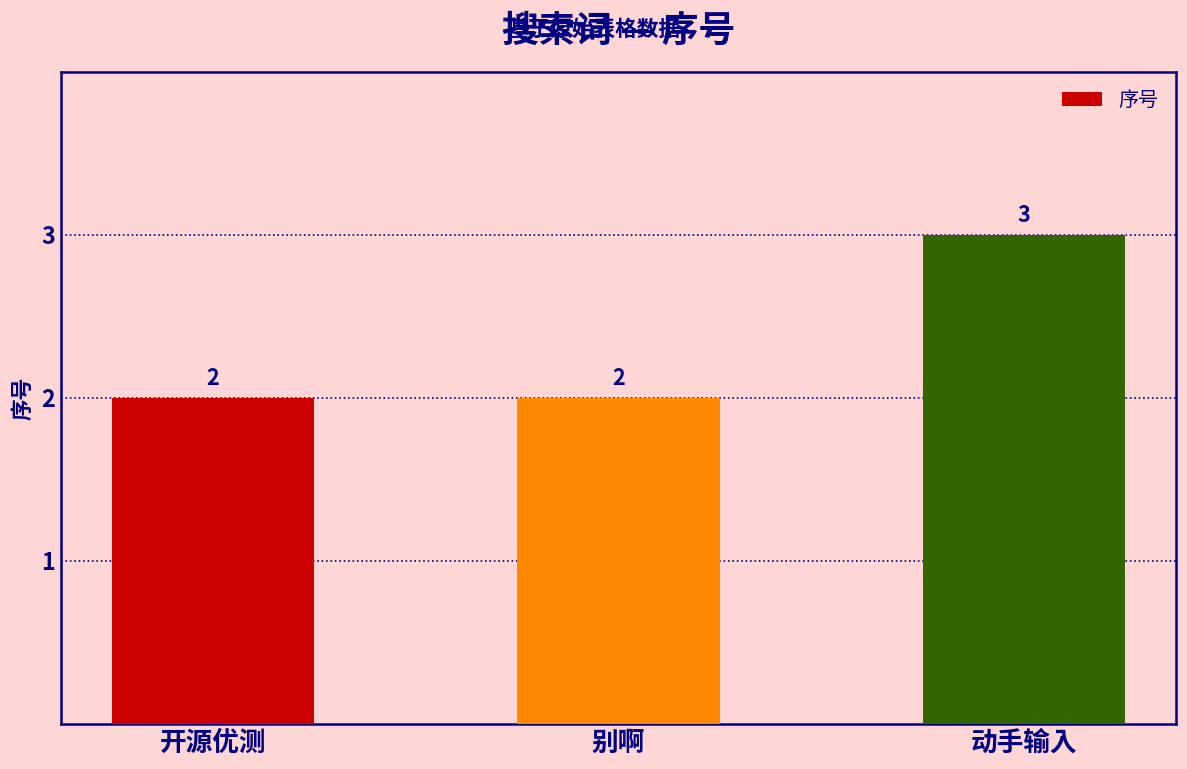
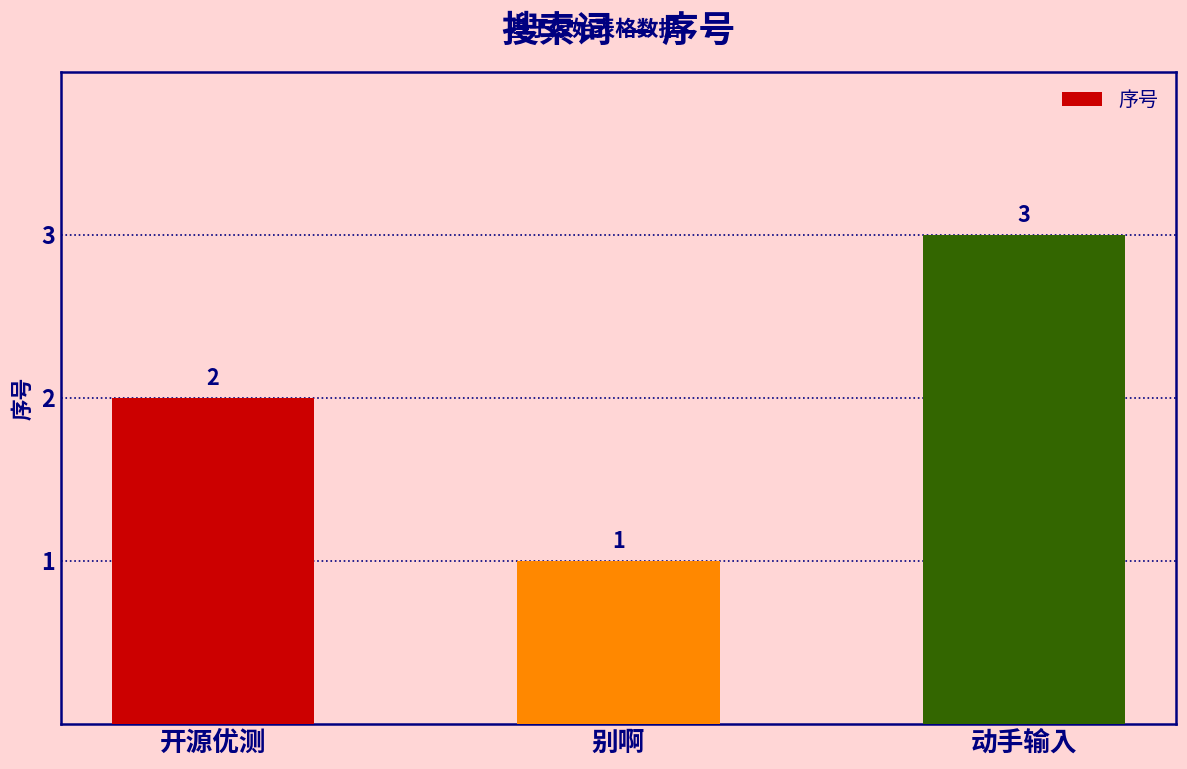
别啊: 2 -> 1
